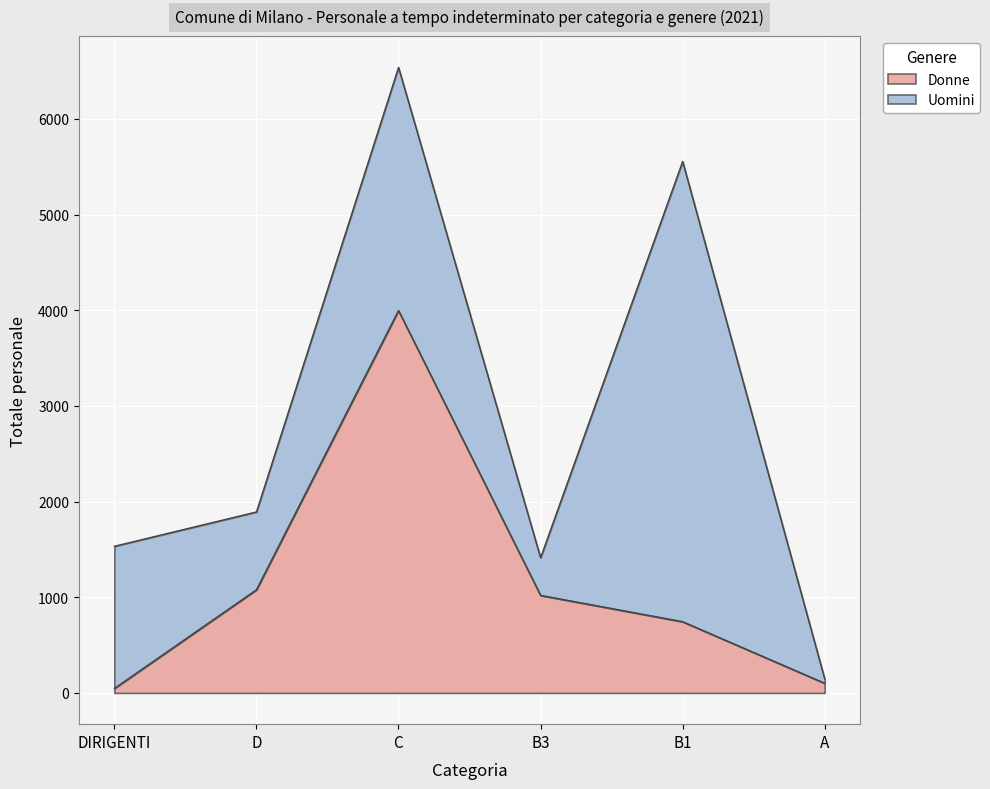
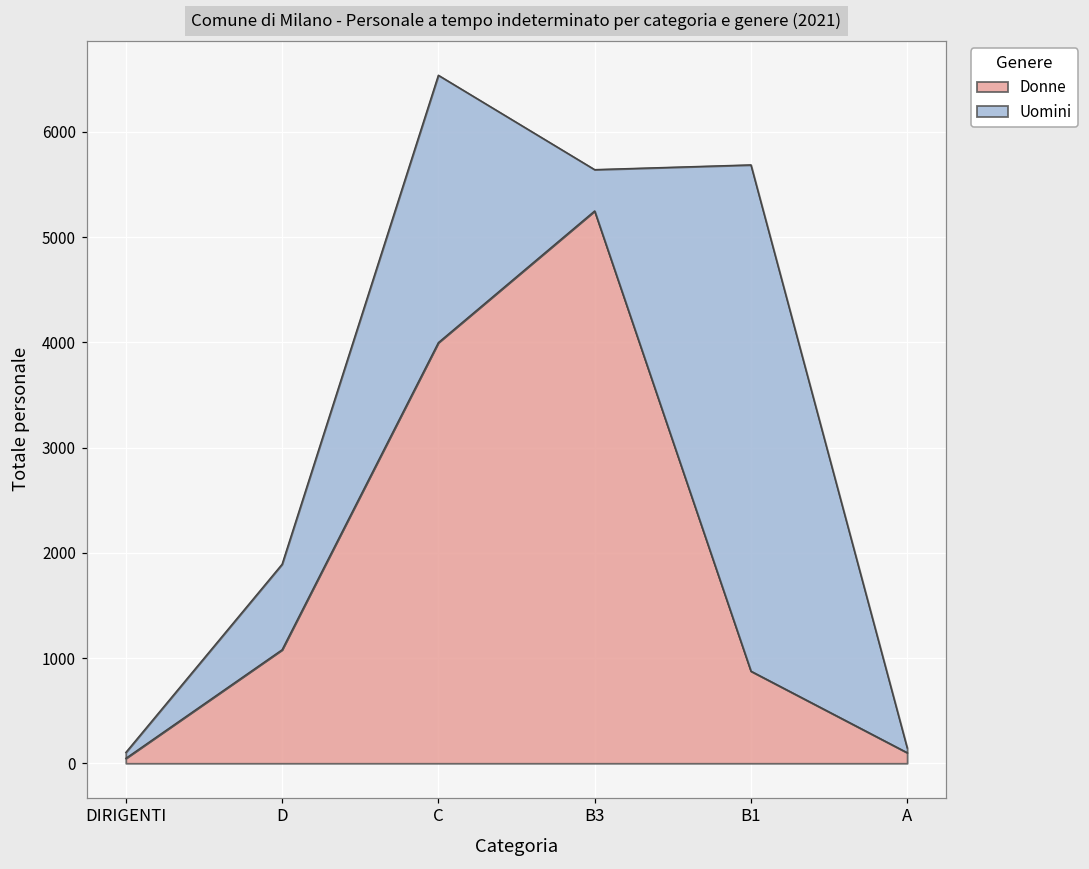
Uomini, DIRIGENTI: 1500 -> 100
Donne, B3: 1000 -> 5200
Donne, B1: 700 -> 900
